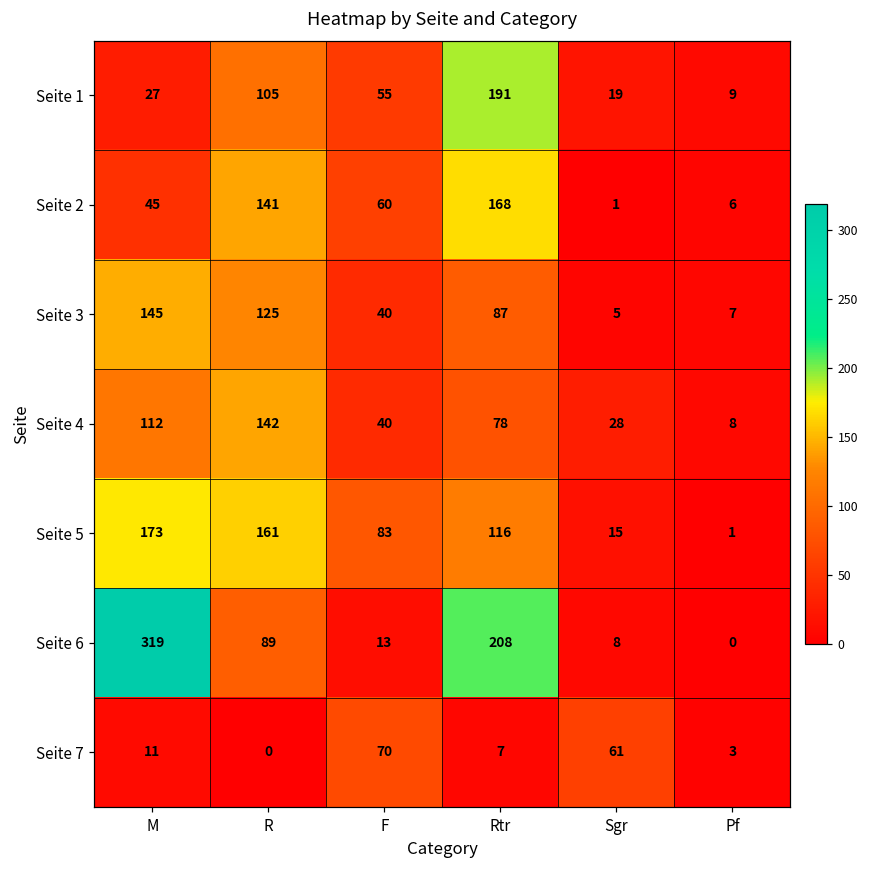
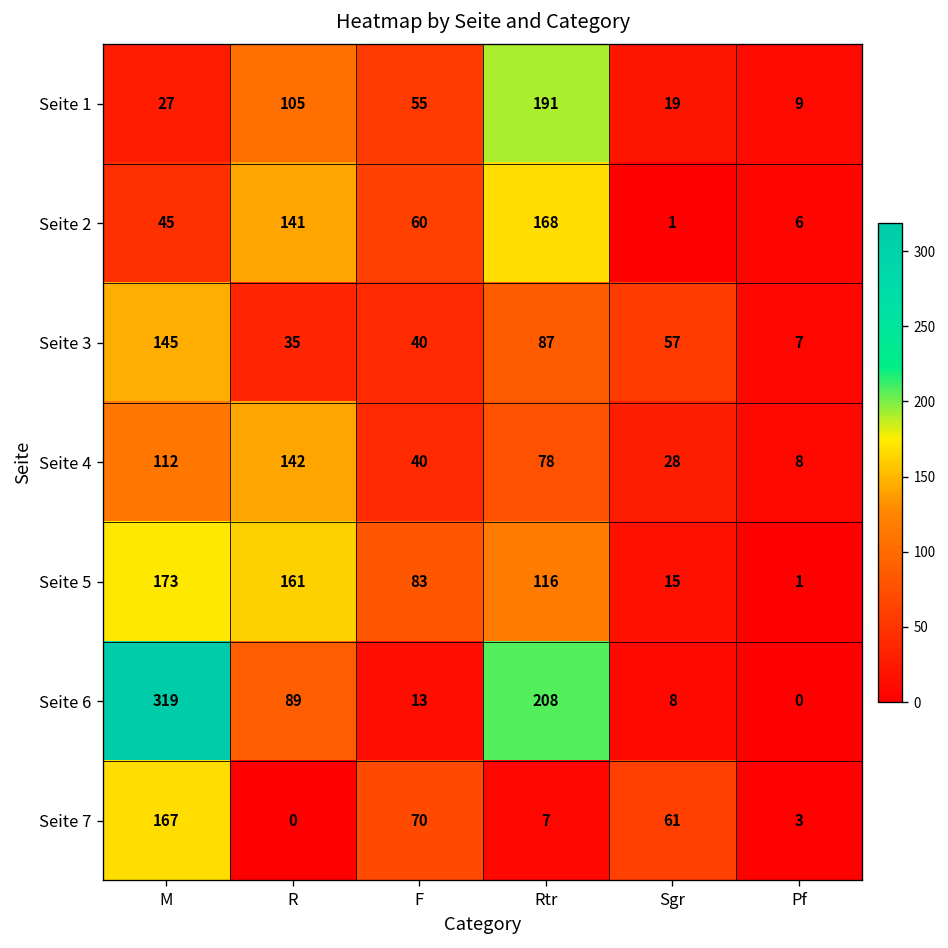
Seite 3, R: 125 -> 35
Seite 3, Sgr: 5 -> 57
Seite 7, M: 11 -> 167
